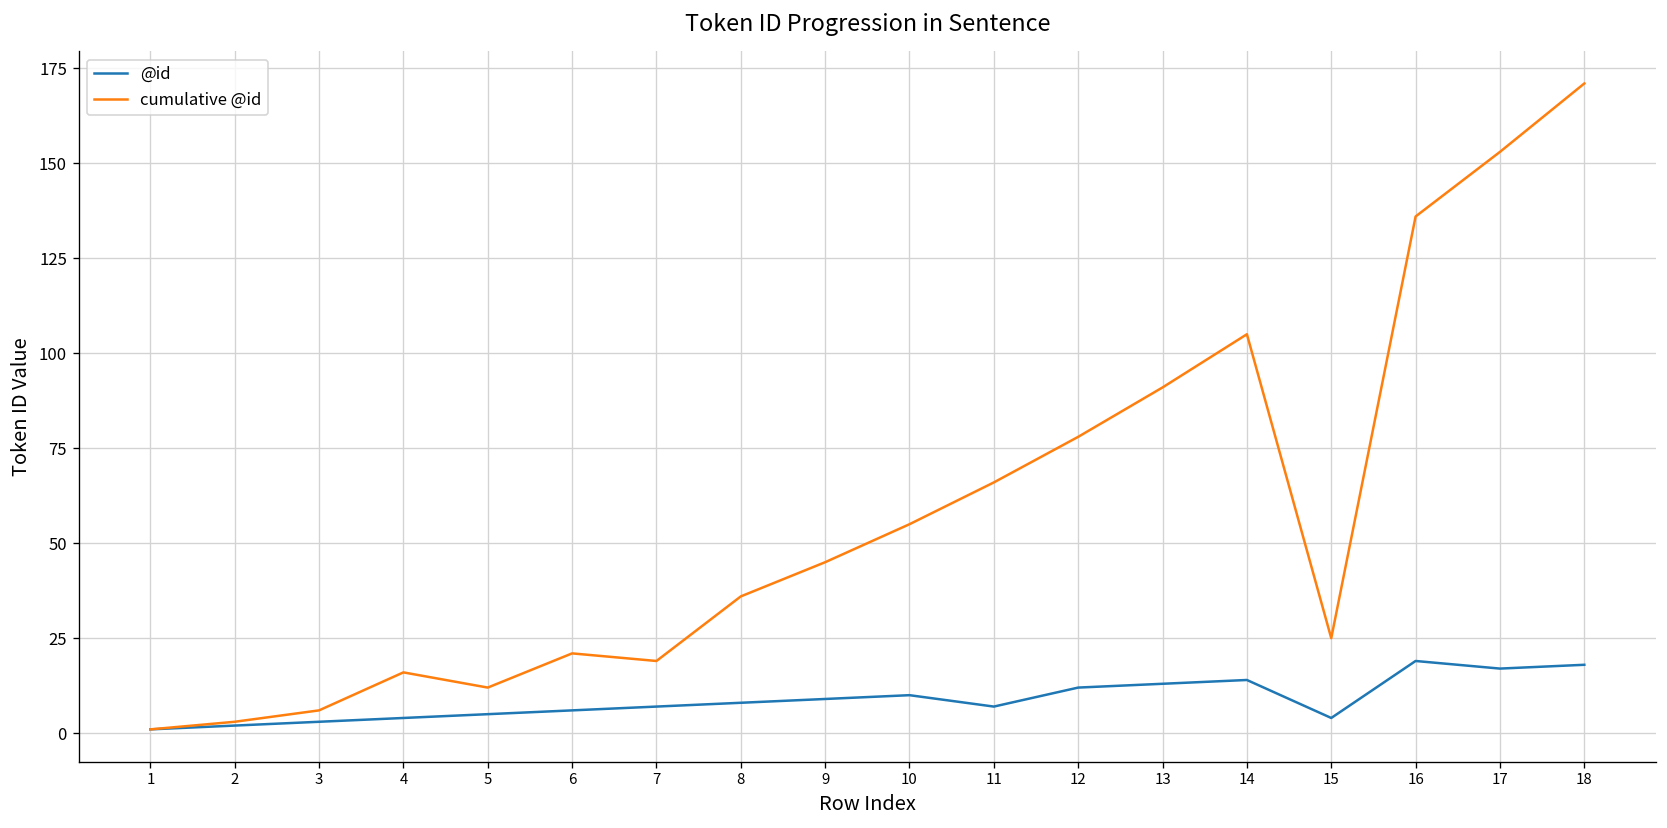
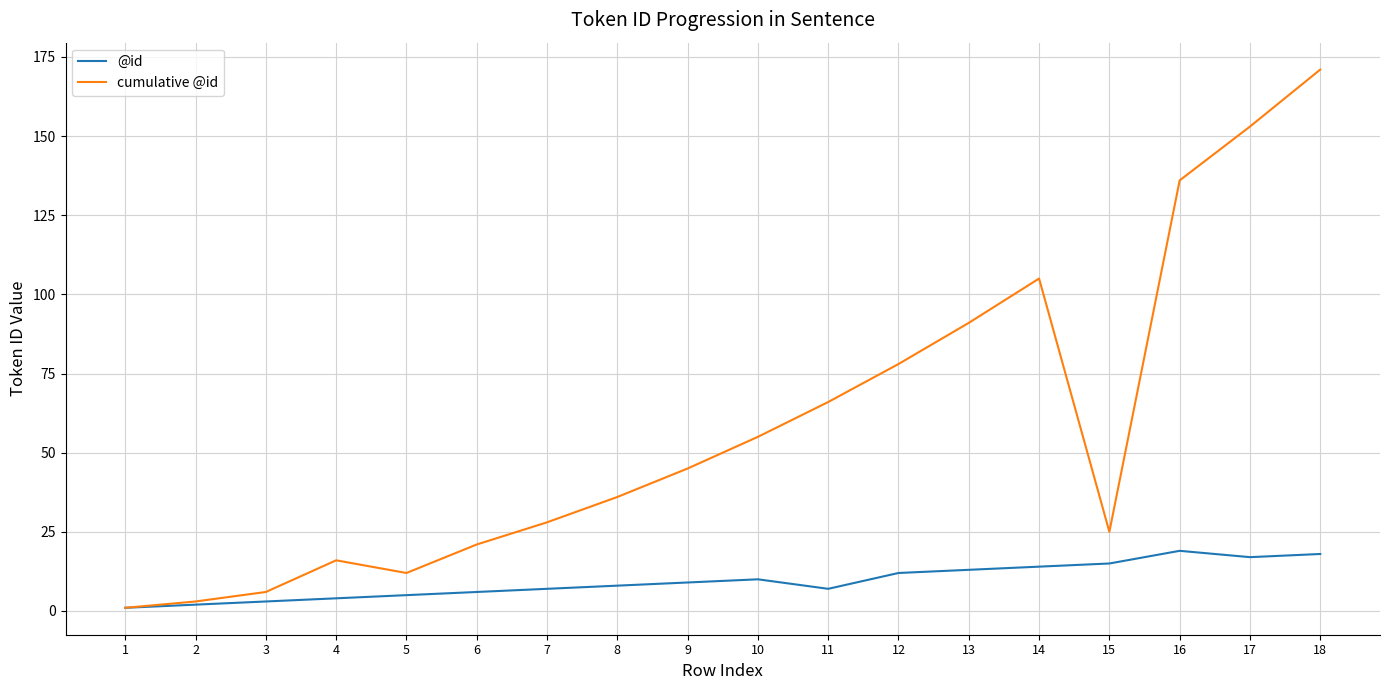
cumulative @id, 7: 19 -> 28
@id, 15: 4 -> 15
